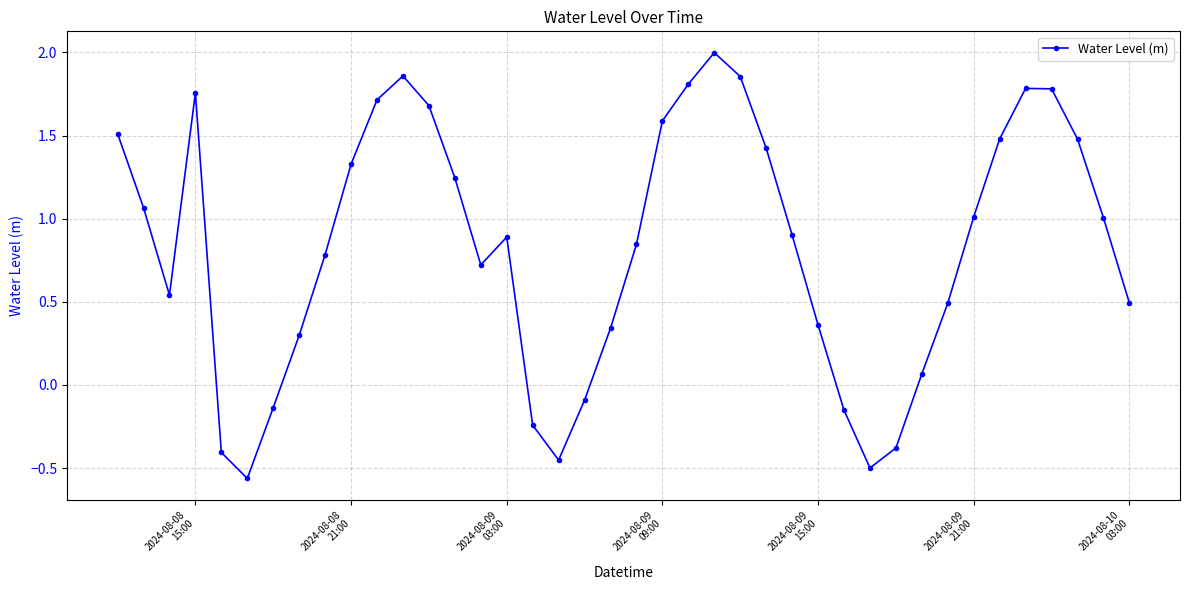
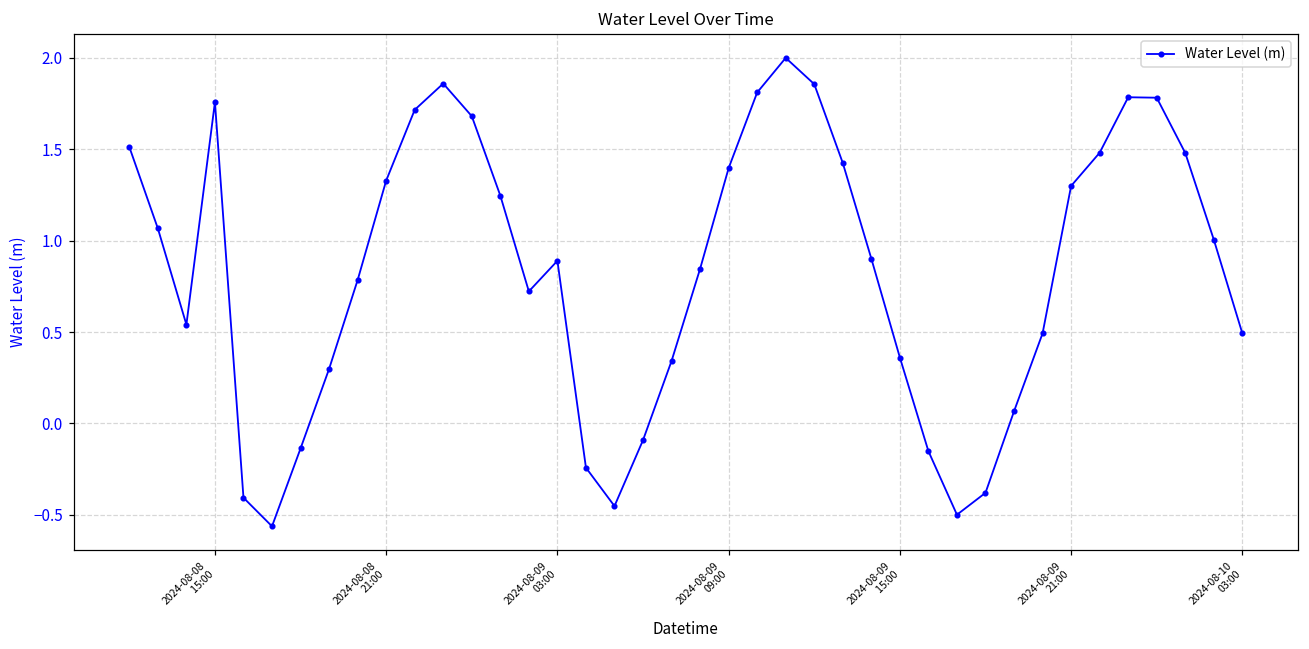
2024-08-09 09:00: 1.59 -> 1.40
2024-08-09 21:00: 1.01 -> 1.30
